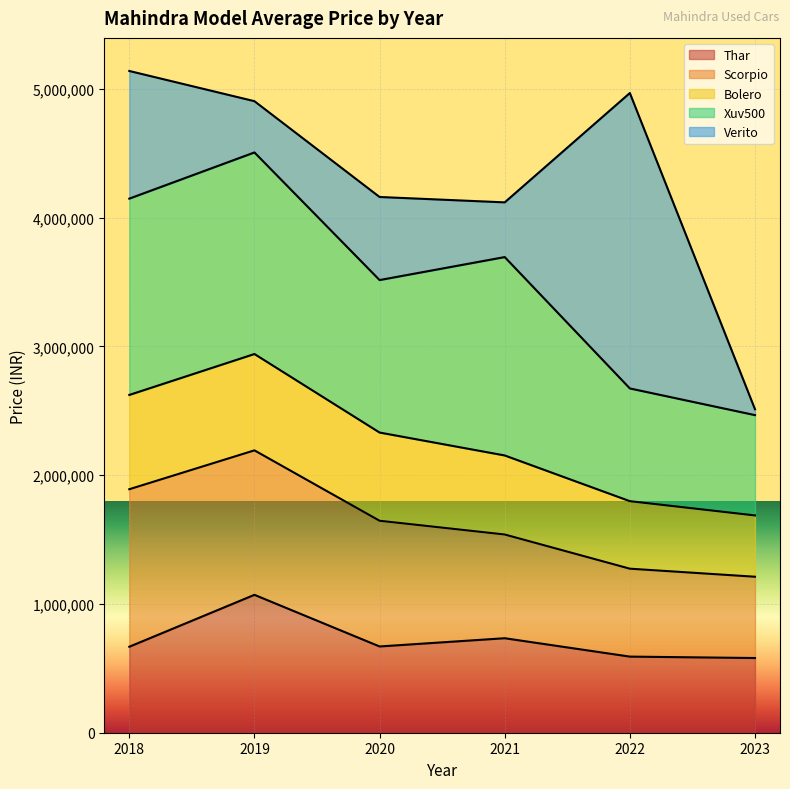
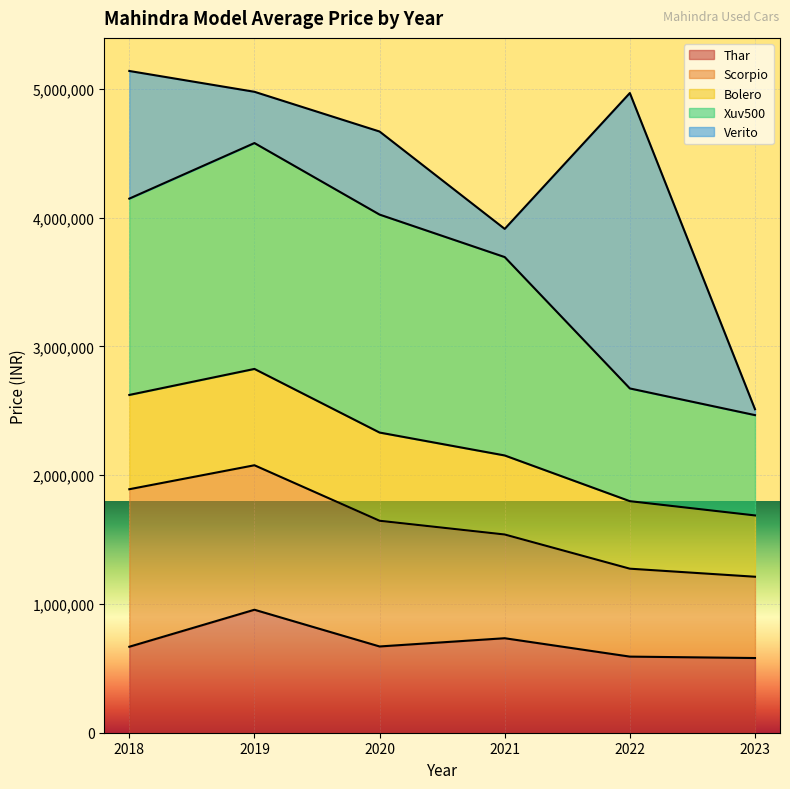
Thar, 2019: 1,070,000 -> 960,000
Xuv500, 2019: 1,570,000 -> 1,750,000
Xuv500, 2020: 1,180,000 -> 1,690,000
Verito, 2021: 420,000 -> 220,000
